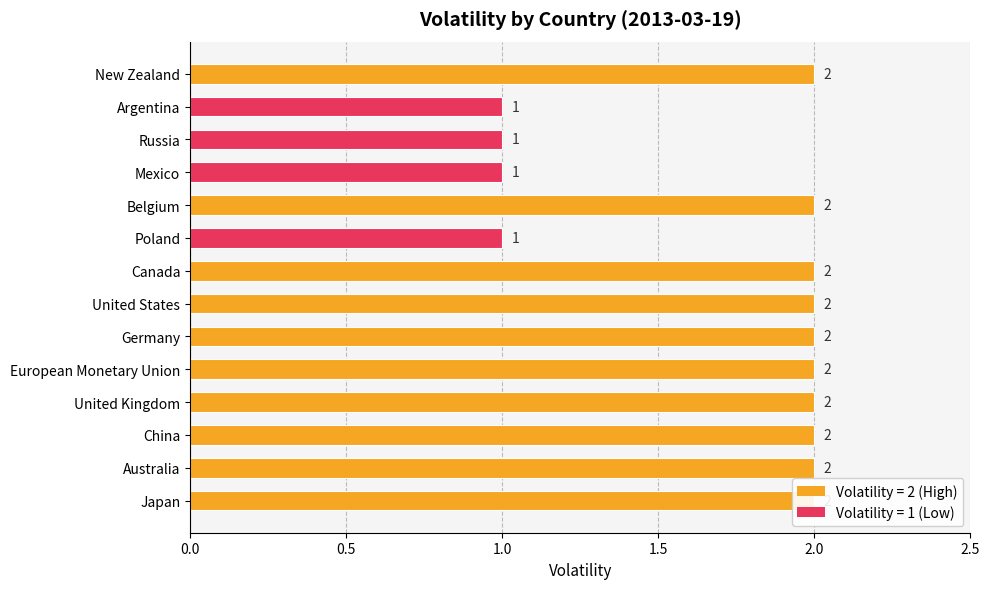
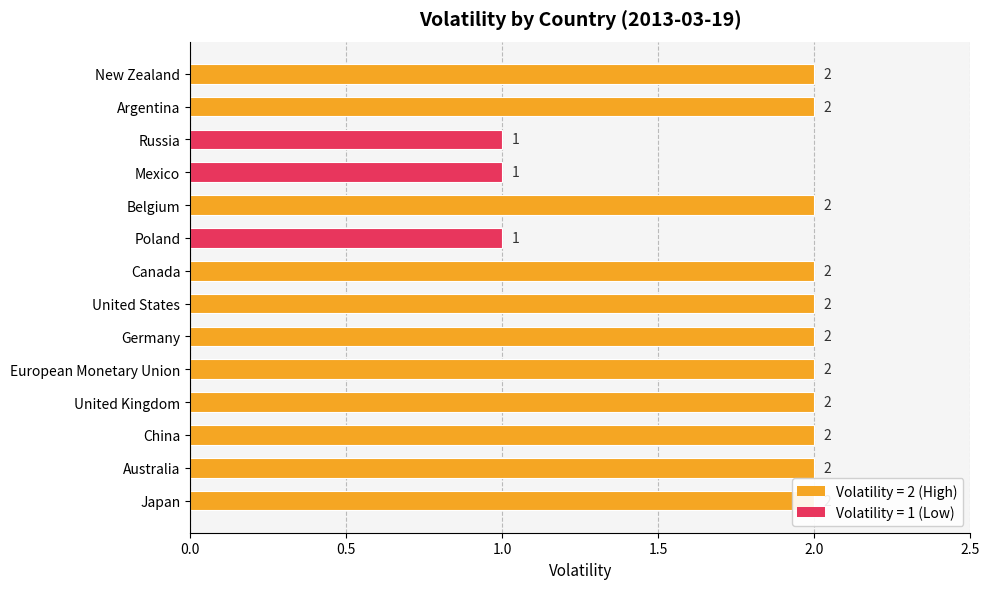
Argentina: 1 -> 2
